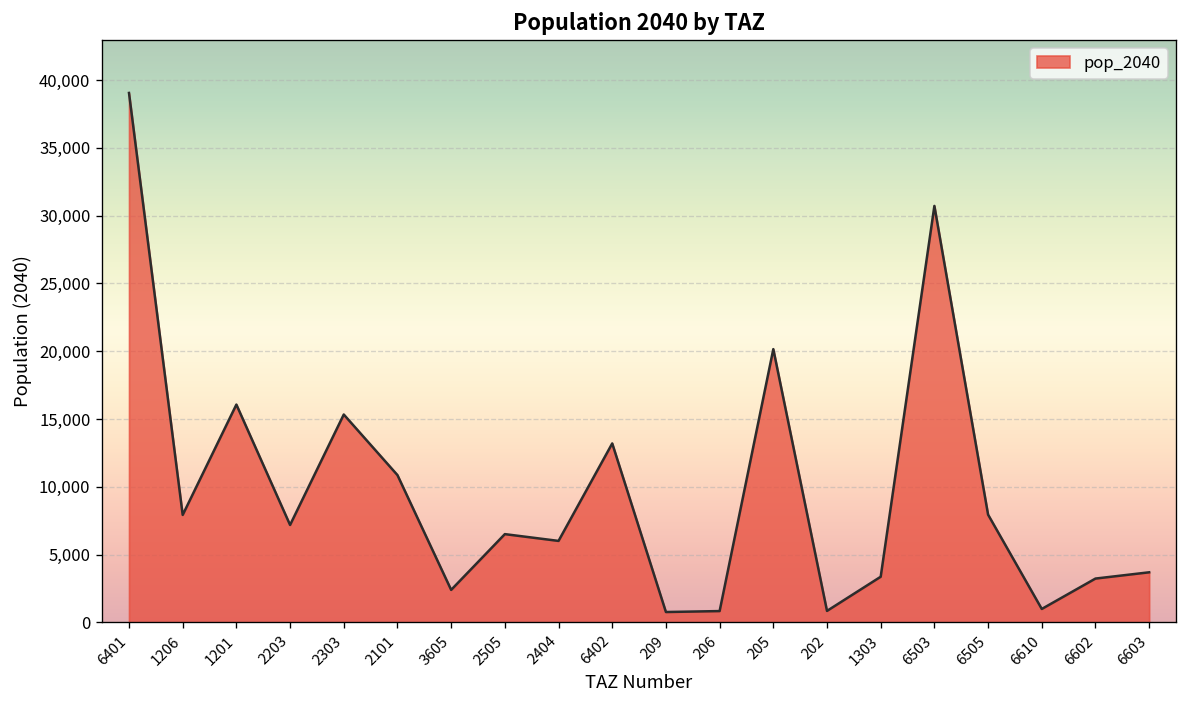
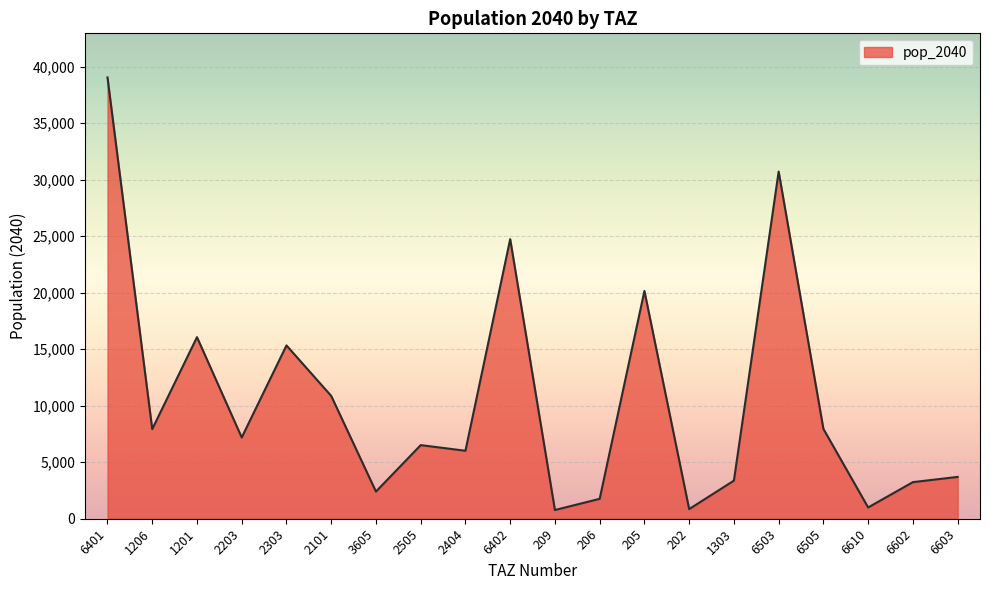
6402: 13,200 -> 24,700
206: 800 -> 1,800
